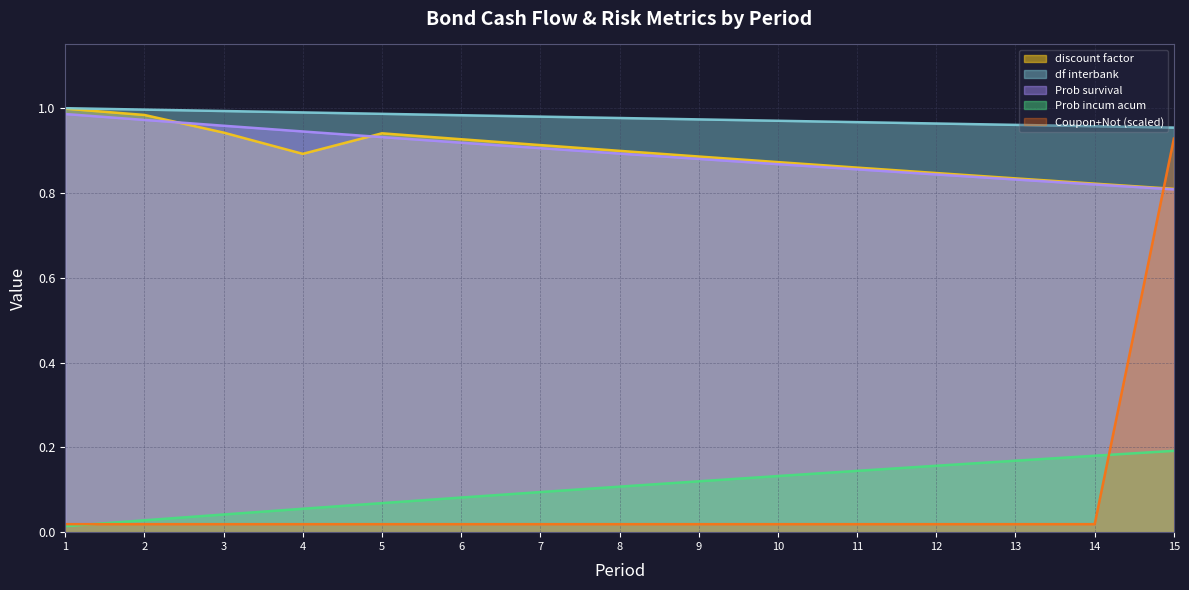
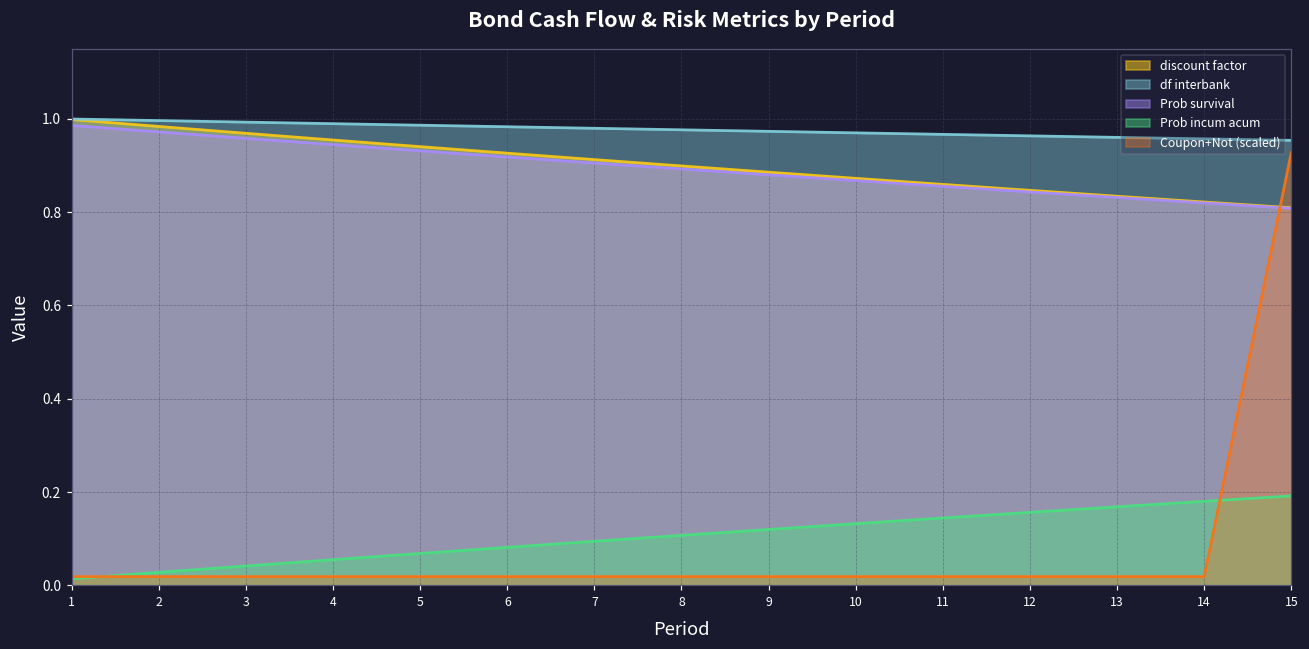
discount factor, 3: 0.94 -> 0.97
discount factor, 4: 0.89 -> 0.95
